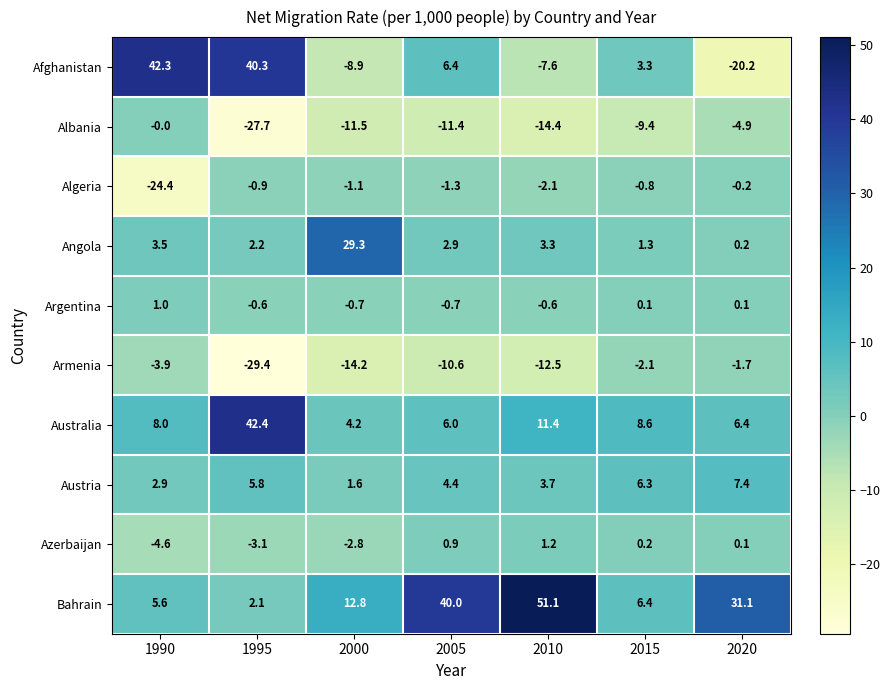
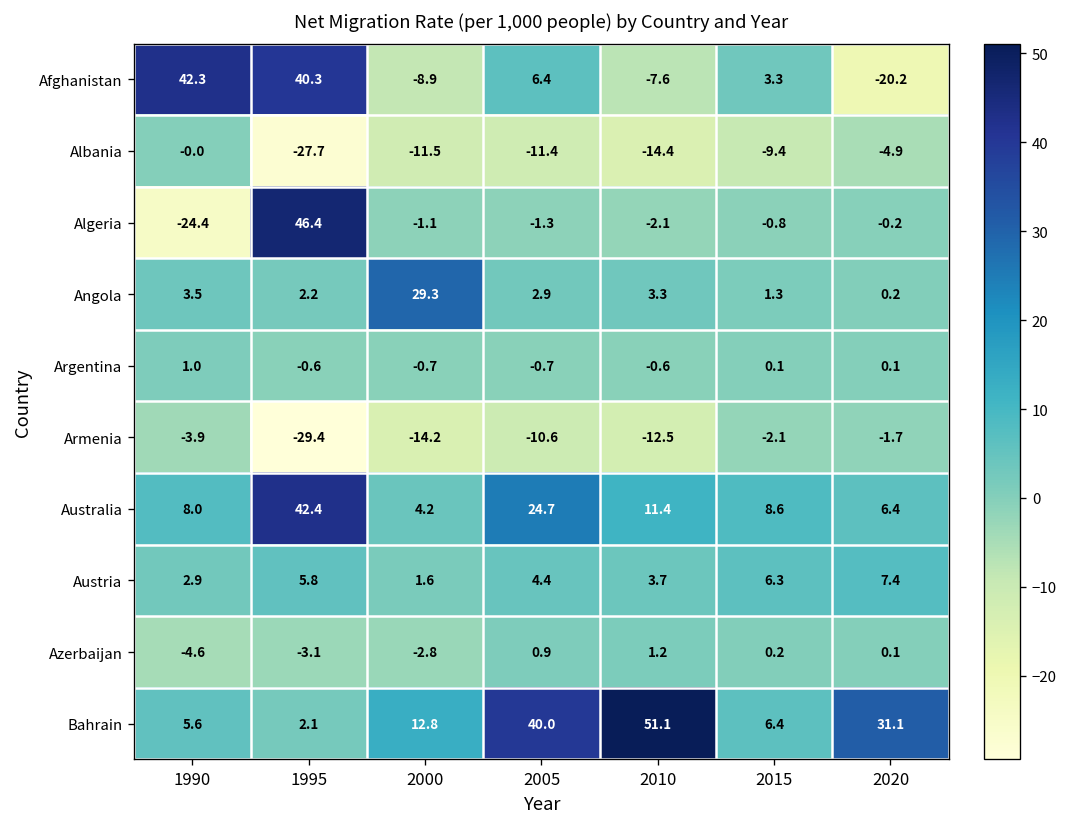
Algeria, 1995: -0.9 -> 46.4
Australia, 2005: 6.0 -> 24.7
